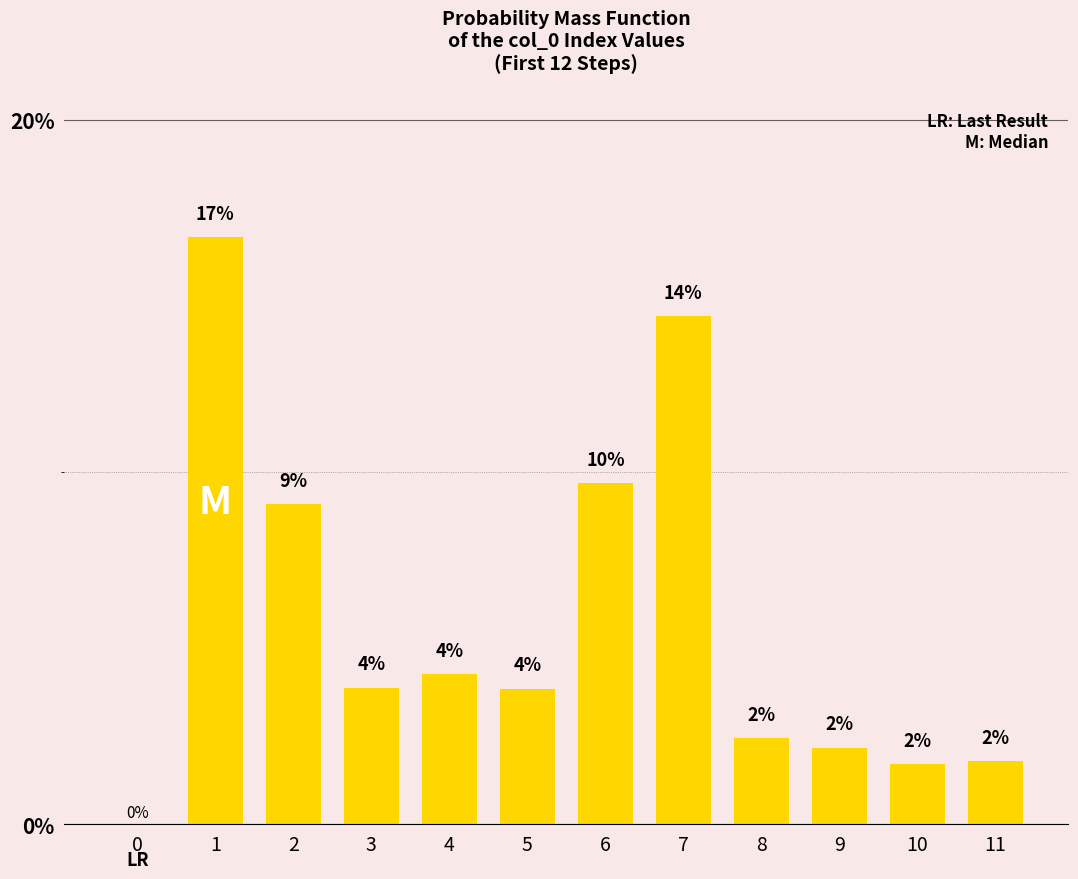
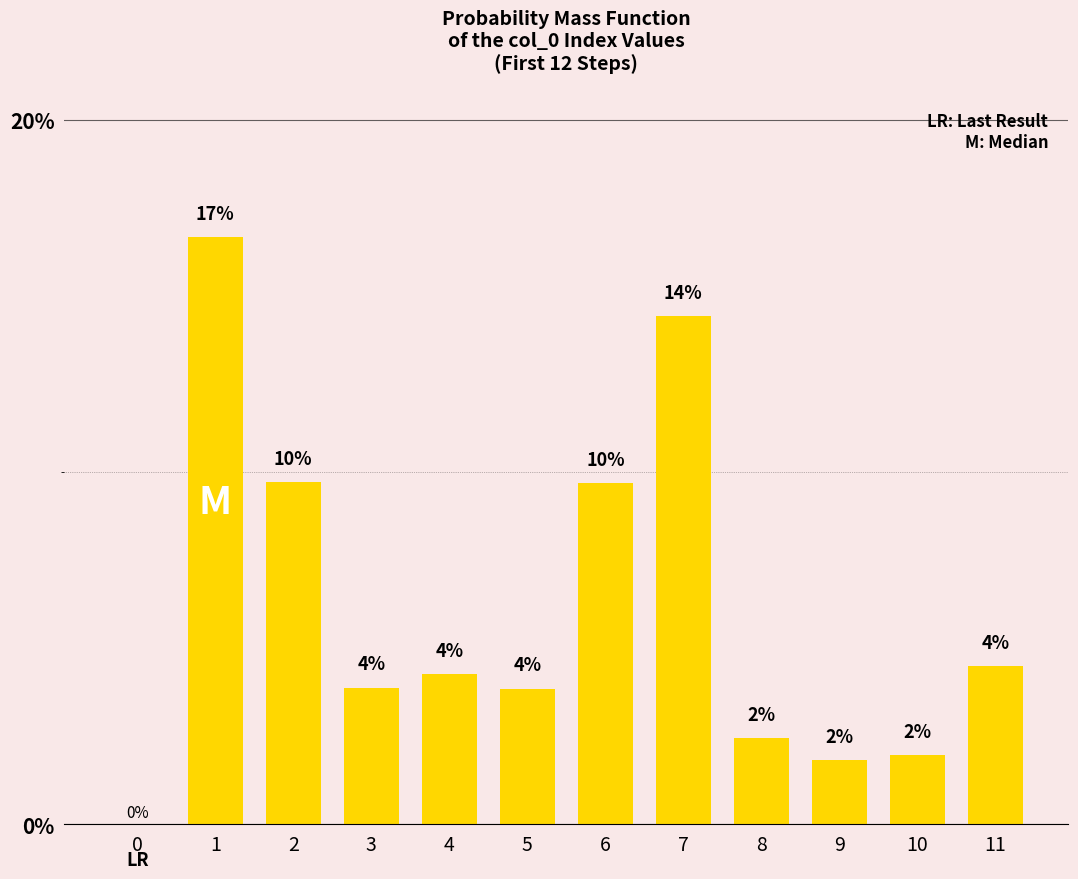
2: 9% -> 10%
9: 2.2% -> 1.8%
10: 1.7% -> 2.0%
11: 2% -> 4%
